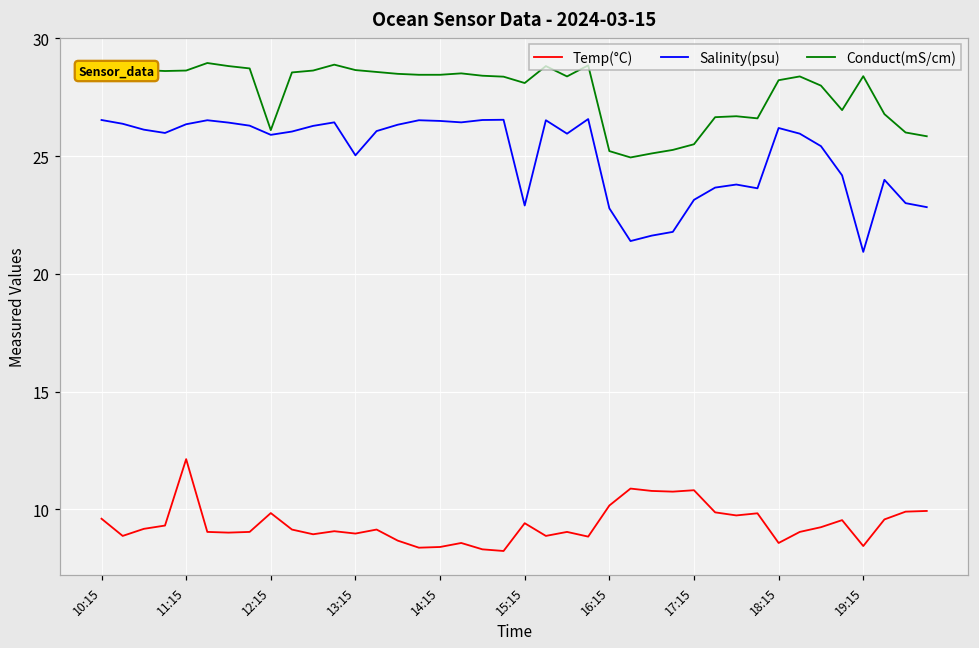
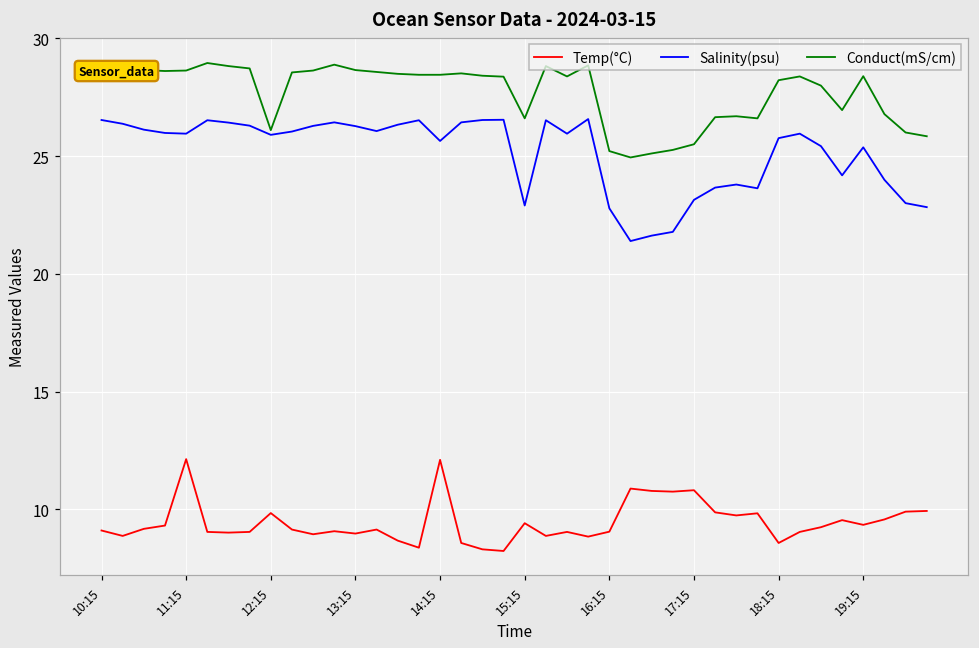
Temp(°C), 10:15: 9.6 -> 9.1
Salinity(psu), 11:15: 26.4 -> 26.0
Salinity(psu), 13:15: 25.0 -> 26.3
Temp(°C), 14:15: 8.4 -> 12.1
Salinity(psu), 14:15: 26.5 -> 25.6
Conduct(mS/cm), 15:15: 28.1 -> 26.6
Temp(°C), 16:15: 10.2 -> 9.1
Salinity(psu), 18:15: 26.2 -> 25.8
Temp(°C), 19:15: 8.4 -> 9.3
Salinity(psu), 19:15: 20.9 -> 25.4
